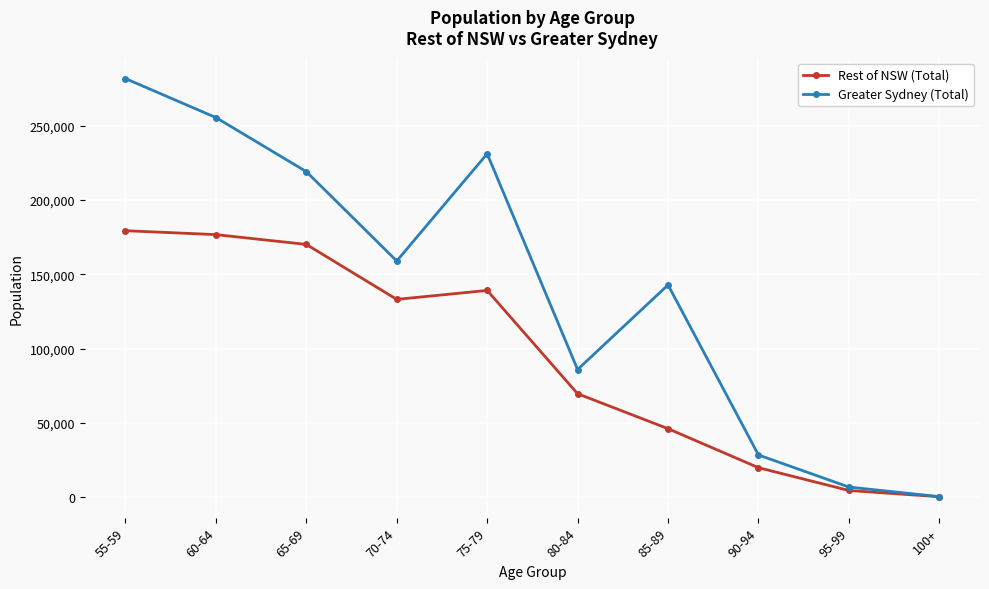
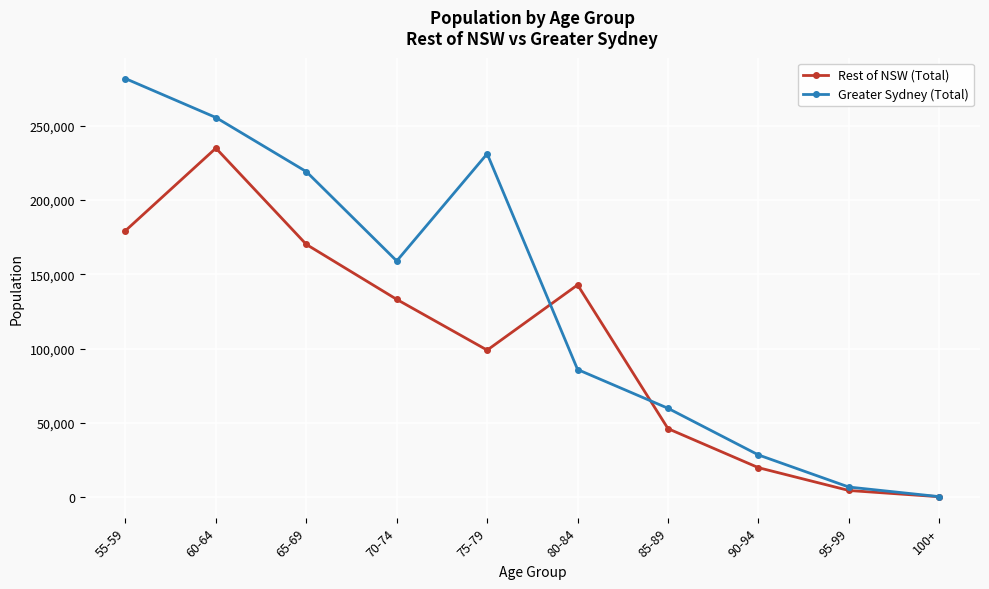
Rest of NSW (Total), 60-64: 177,000 -> 235,000
Rest of NSW (Total), 75-79: 139,000 -> 99,000
Rest of NSW (Total), 80-84: 70,000 -> 143,000
Greater Sydney (Total), 85-89: 143,000 -> 60,000
